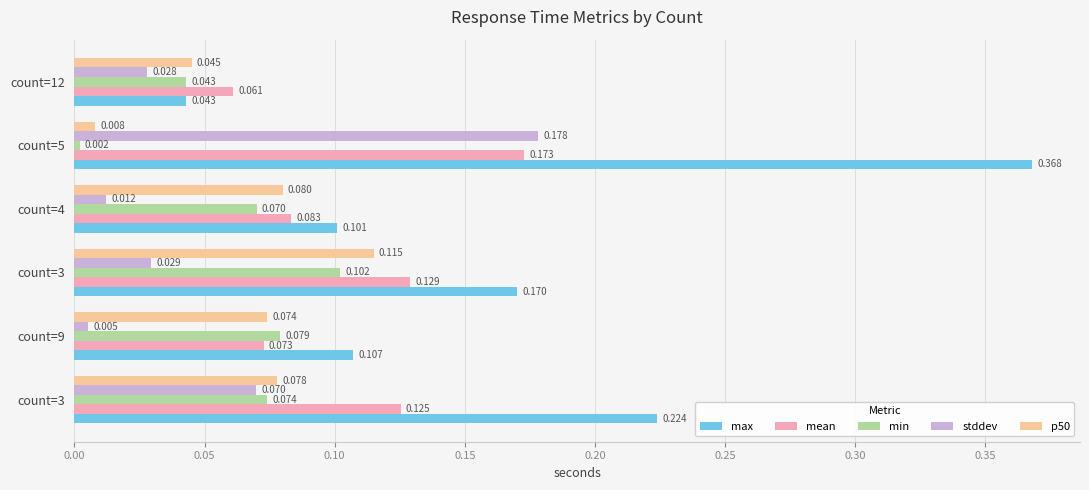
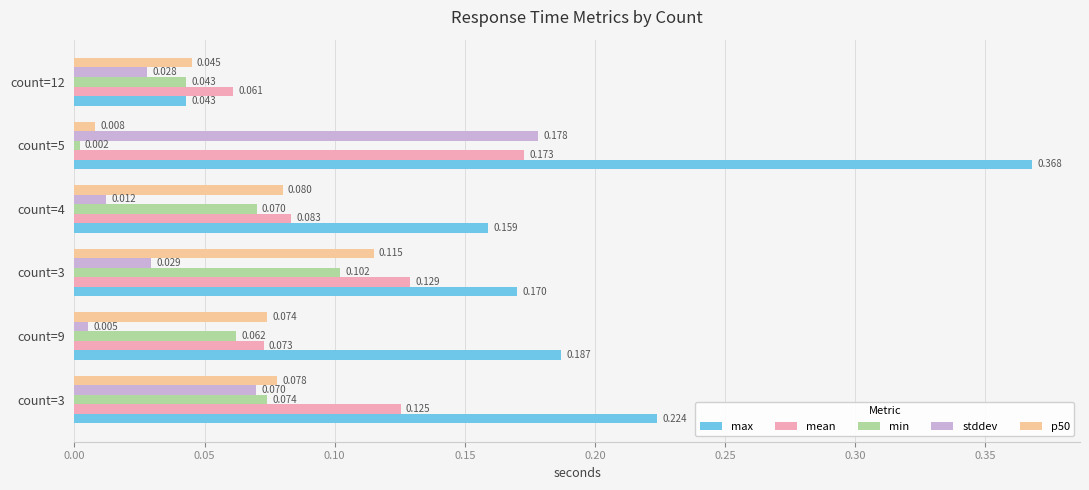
max, count=4: 0.101 -> 0.159
min, count=9: 0.079 -> 0.062
max, count=9: 0.107 -> 0.187
